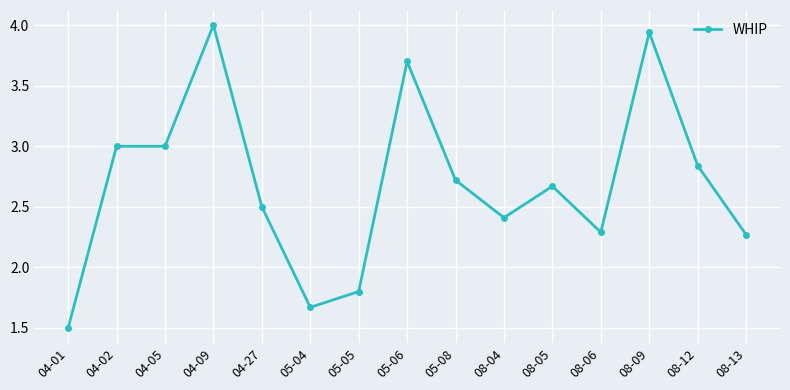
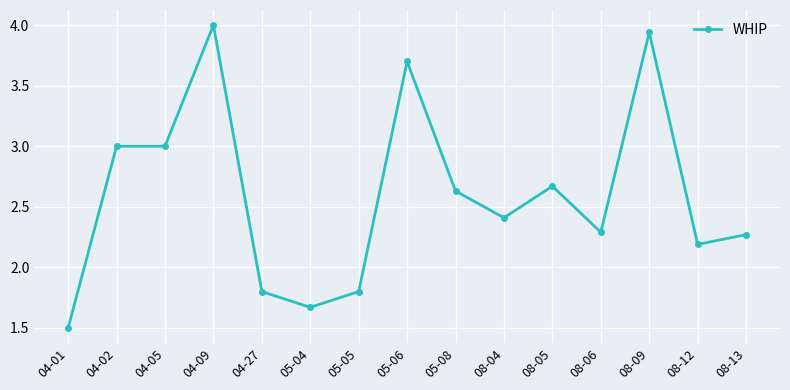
04-27: 2.5 -> 1.8
05-08: 2.72 -> 2.63
08-12: 2.84 -> 2.19
